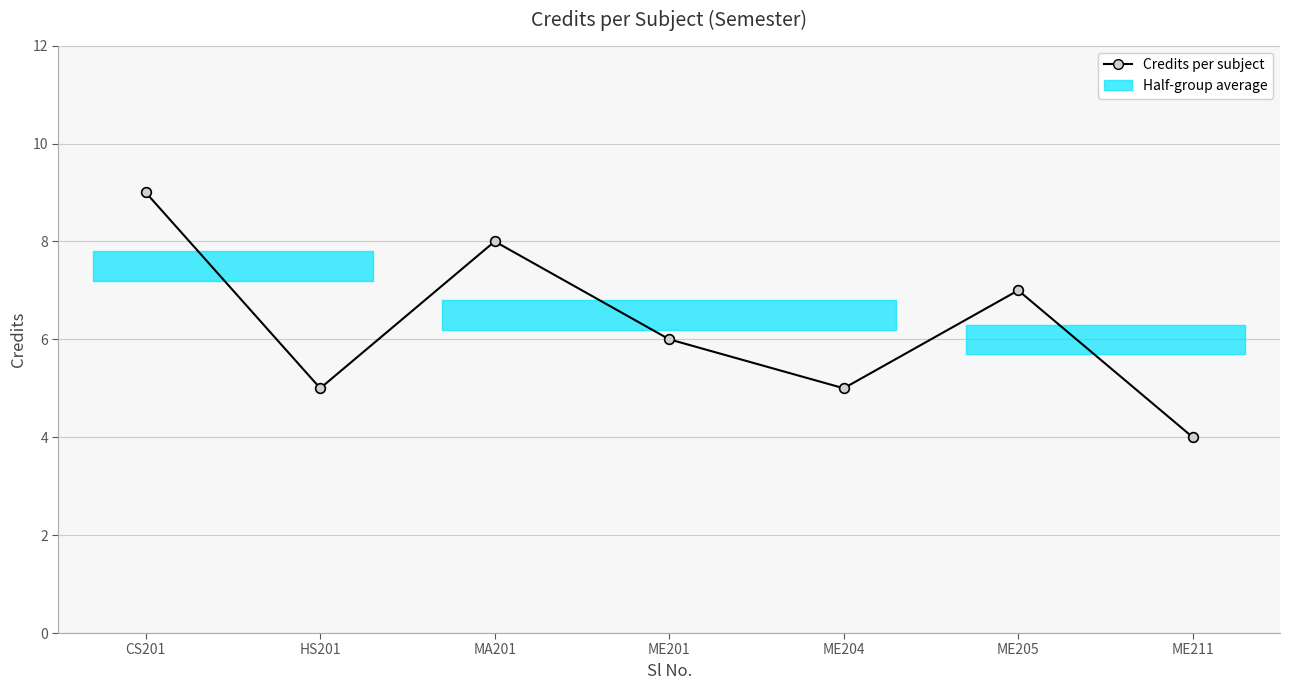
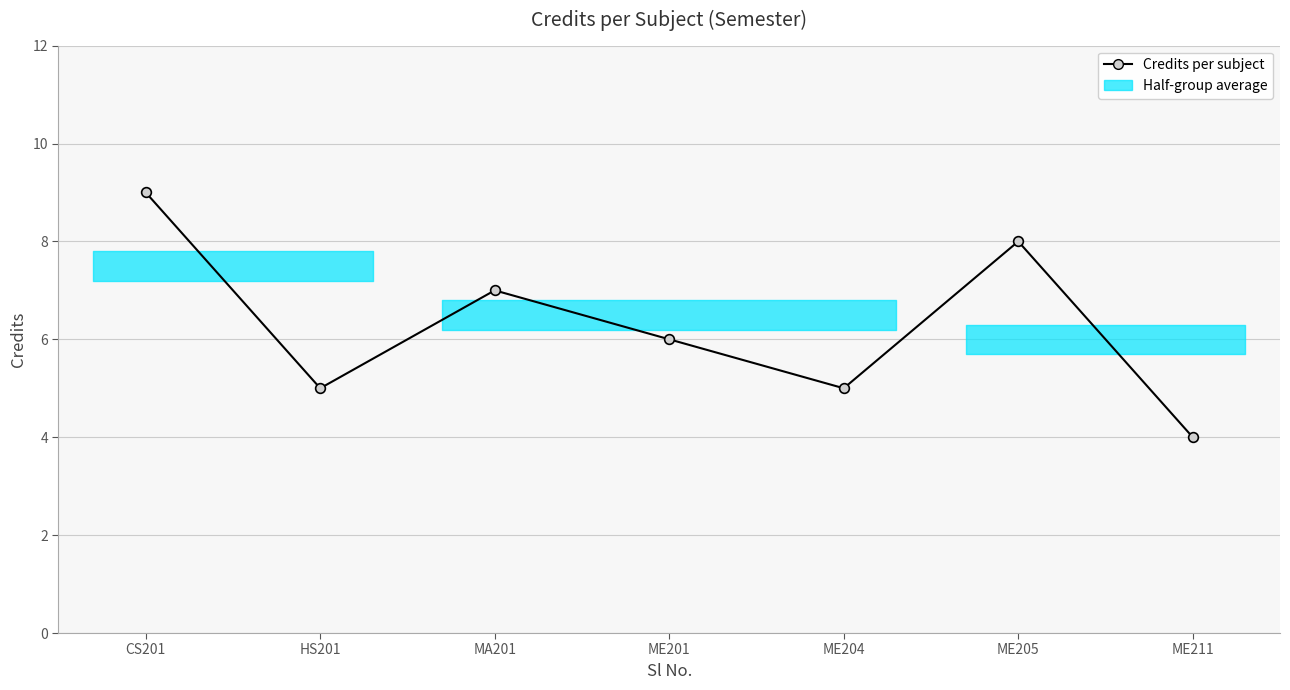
Credits per subject, MA201: 8 -> 7
Credits per subject, ME205: 7 -> 8
